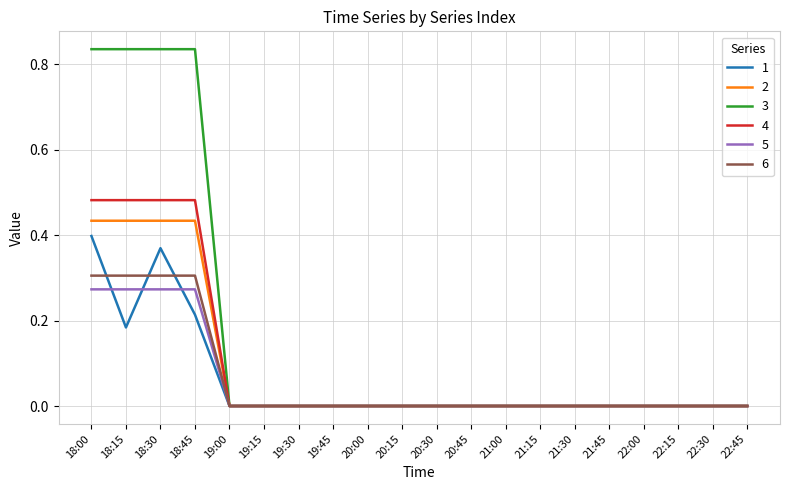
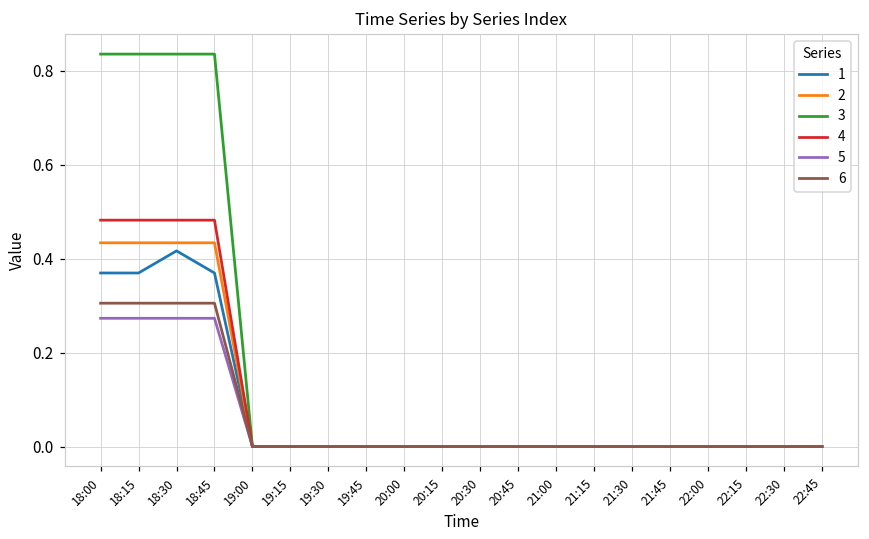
1, 18:00: 0.40 -> 0.37
1, 18:15: 0.18 -> 0.37
1, 18:30: 0.37 -> 0.42
1, 18:45: 0.21 -> 0.37
